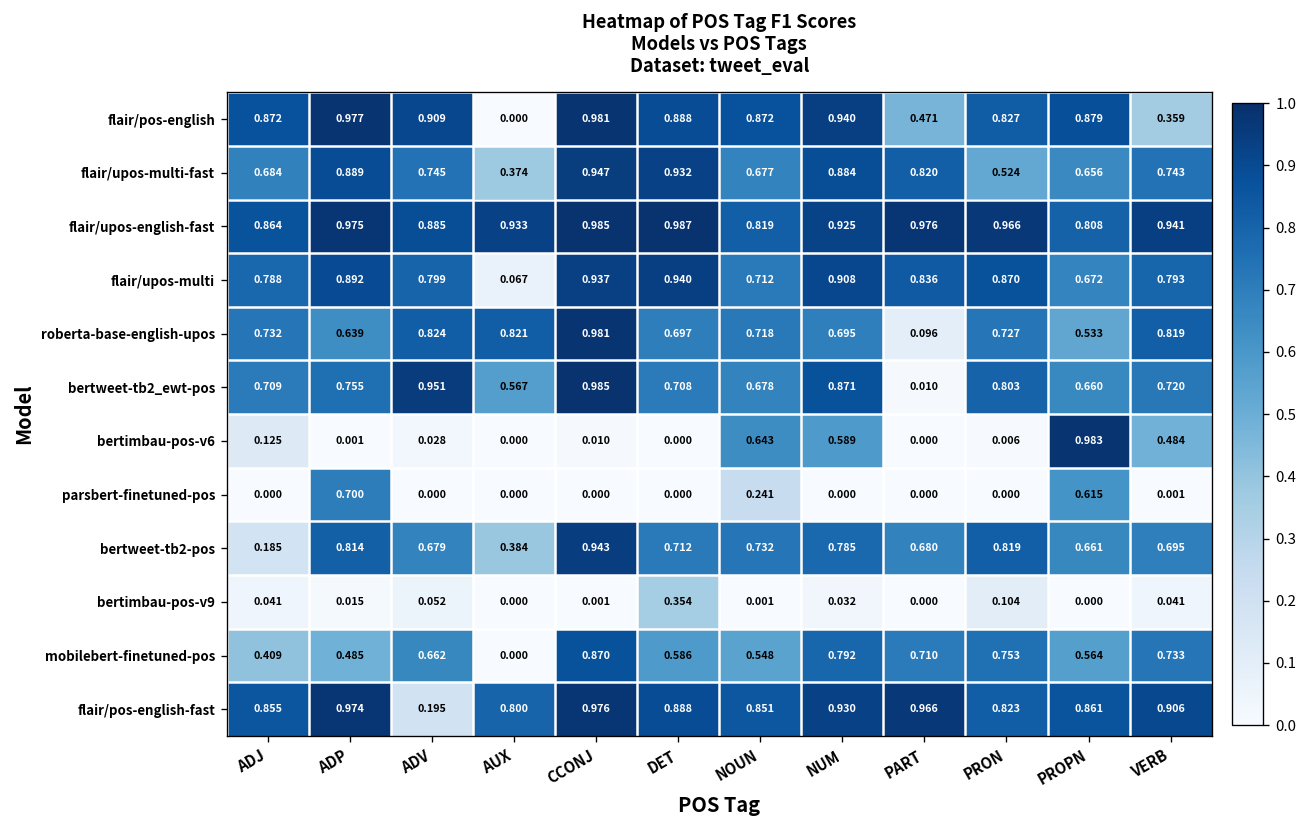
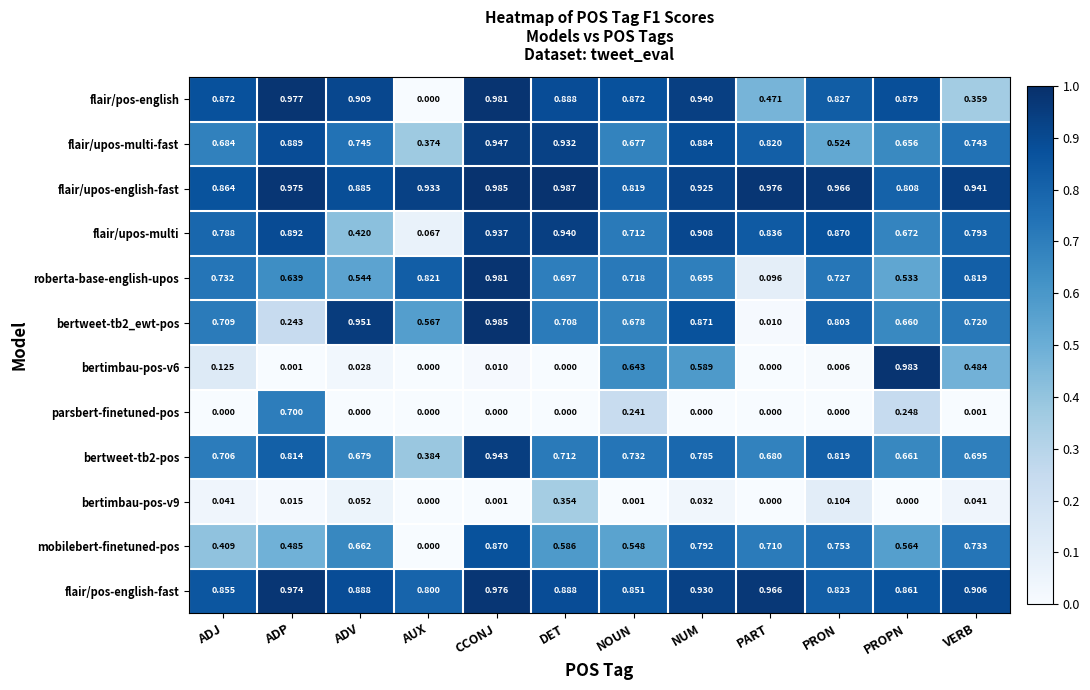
flair/upos-multi, ADV: 0.799 -> 0.420
roberta-base-english-upos, ADV: 0.824 -> 0.544
bertweet-tb2_ewt-pos, ADP: 0.755 -> 0.243
parsbert-finetuned-pos, PROPN: 0.615 -> 0.248
bertweet-tb2-pos, ADJ: 0.185 -> 0.706
flair/pos-english-fast, ADV: 0.195 -> 0.888
